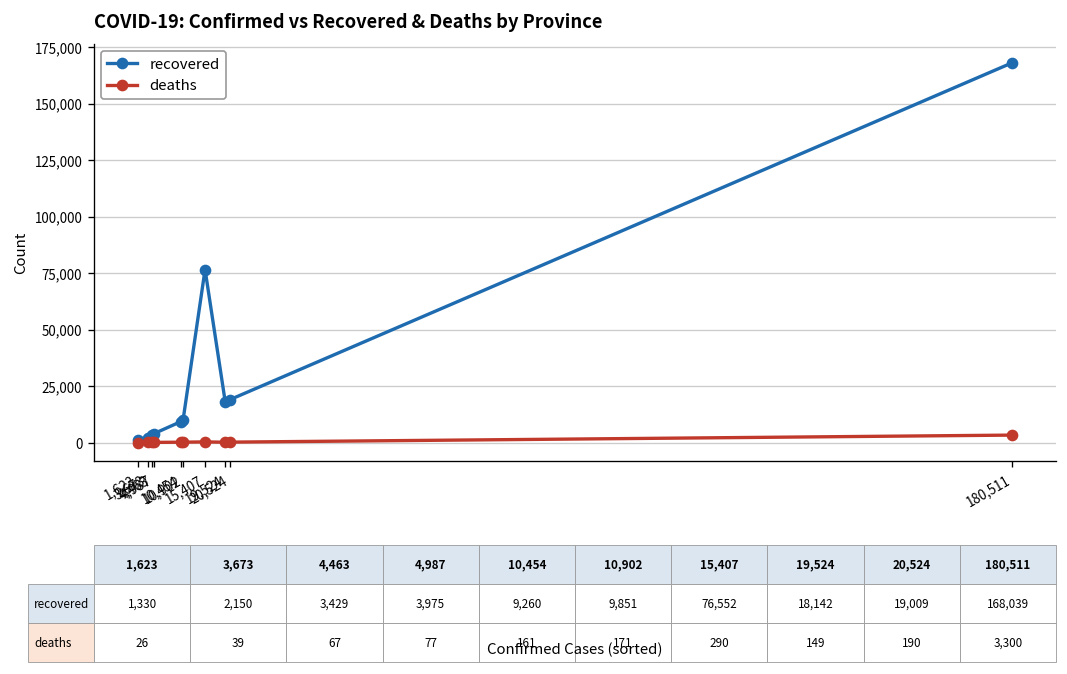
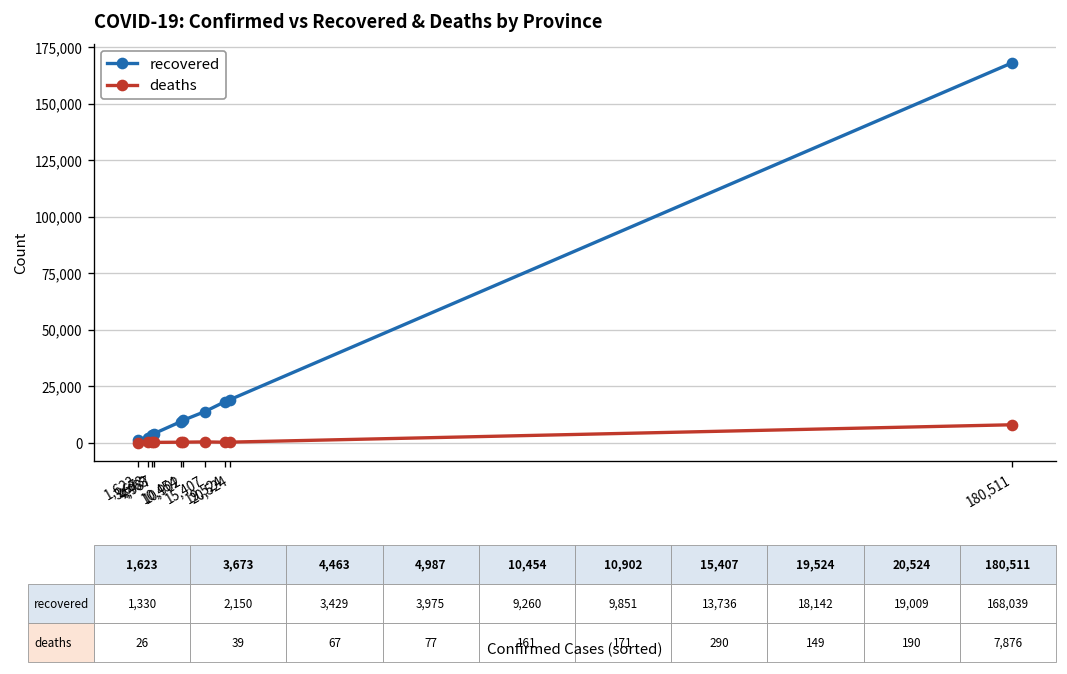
recovered, 15,407: 76,552 -> 13,736
deaths, 180,511: 3,300 -> 7,876
